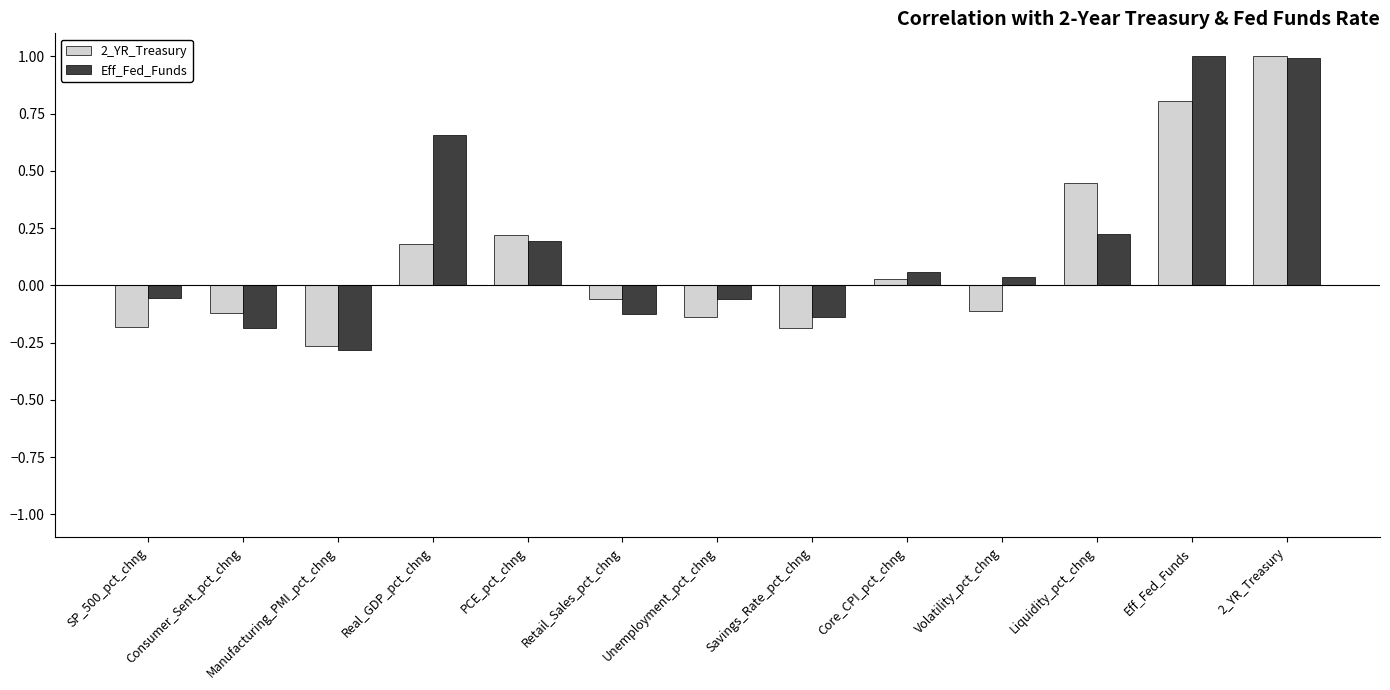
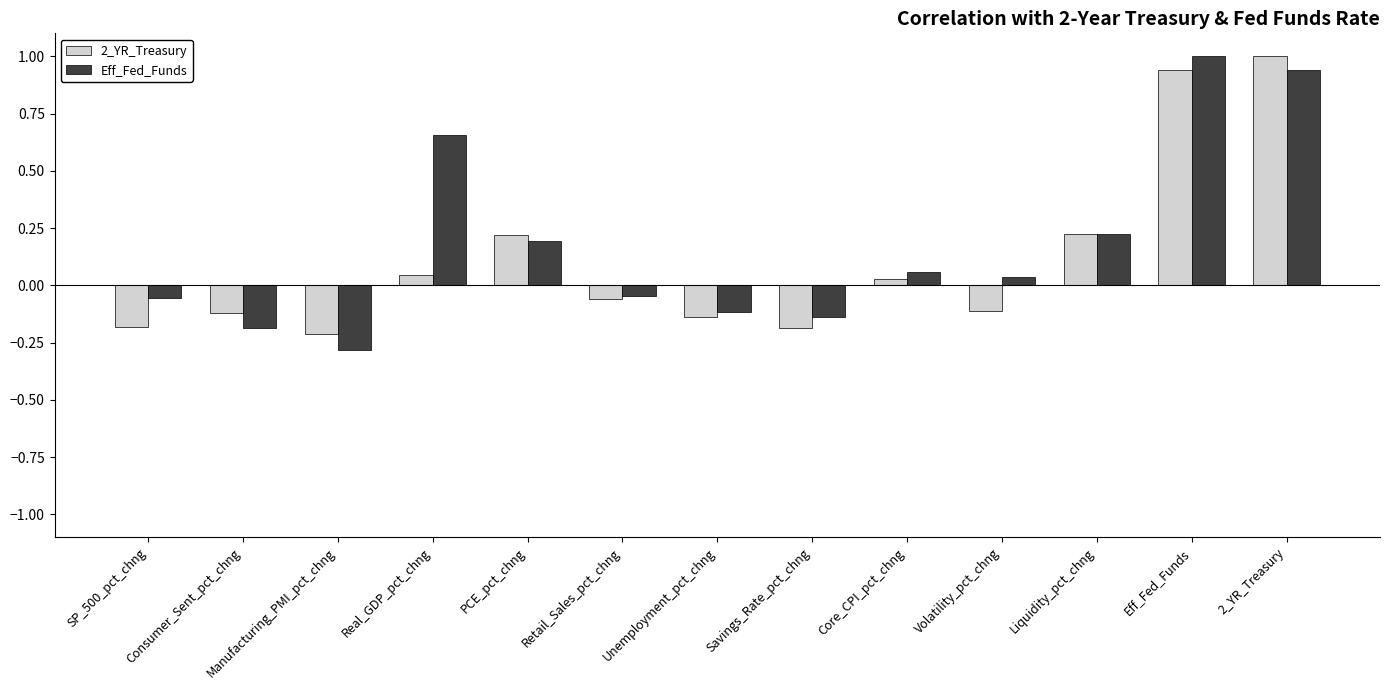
2_YR_Treasury, Manufacturing_PMI_pct_chng: -0.27 -> -0.21
2_YR_Treasury, Real_GDP_pct_chng: 0.18 -> 0.05
Eff_Fed_Funds, Retail_Sales_pct_chng: -0.13 -> -0.05
Eff_Fed_Funds, Unemployment_pct_chng: -0.06 -> -0.11
2_YR_Treasury, Liquidity_pct_chng: 0.45 -> 0.22
2_YR_Treasury, Eff_Fed_Funds: 0.81 -> 0.94
Eff_Fed_Funds, 2_YR_Treasury: 0.99 -> 0.94
